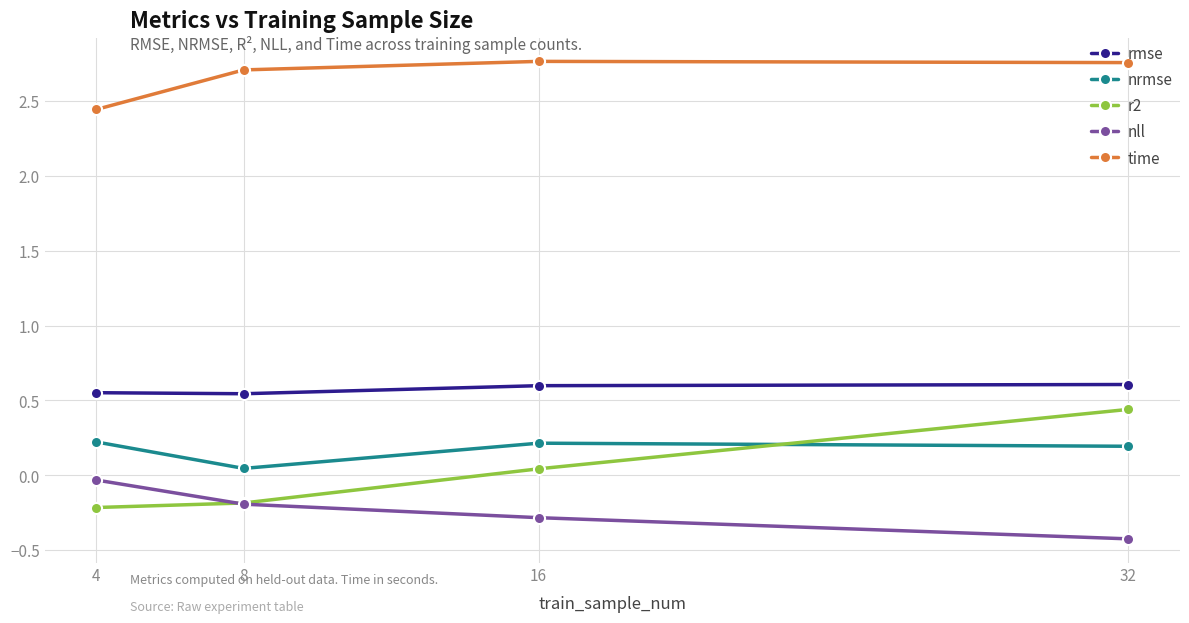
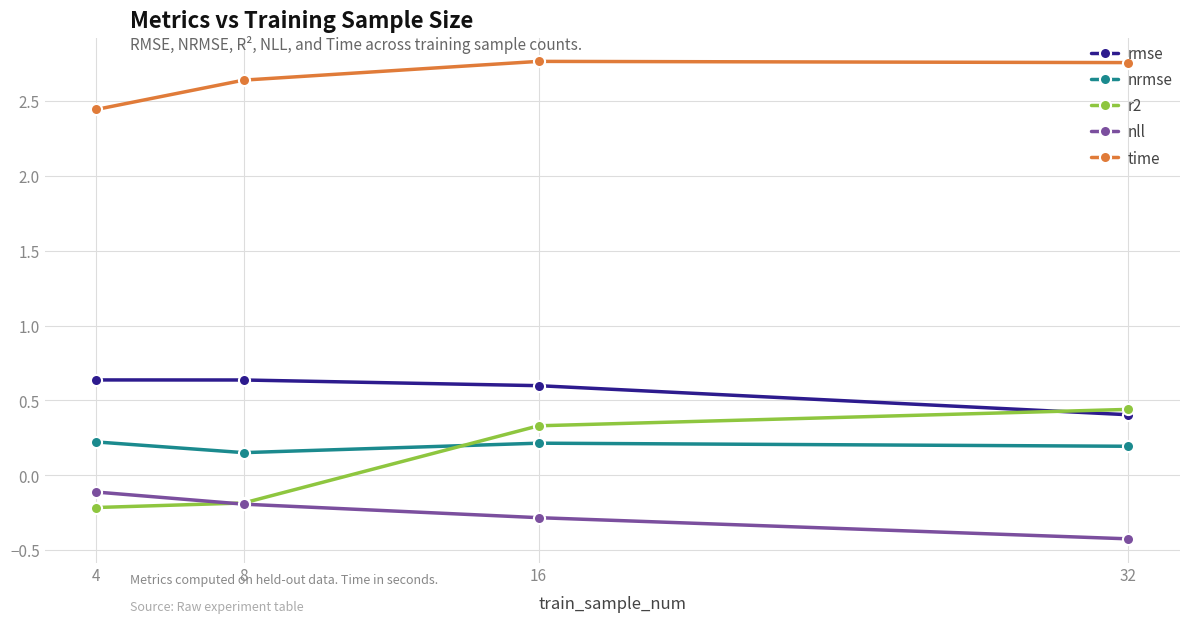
rmse, 4: 0.55 -> 0.64
nll, 4: -0.03 -> -0.11
rmse, 8: 0.54 -> 0.64
nrmse, 8: 0.05 -> 0.15
time, 8: 2.71 -> 2.64
r2, 16: 0.04 -> 0.33
rmse, 32: 0.61 -> 0.40
